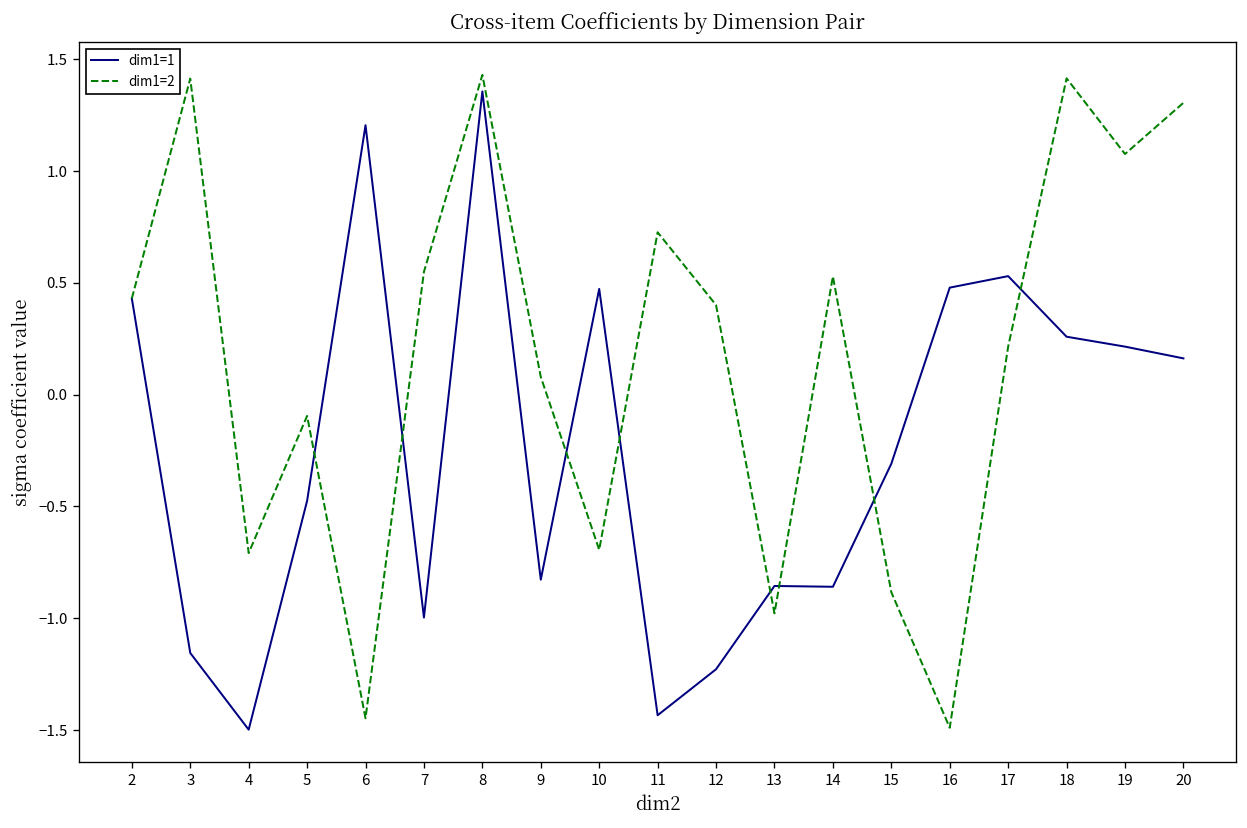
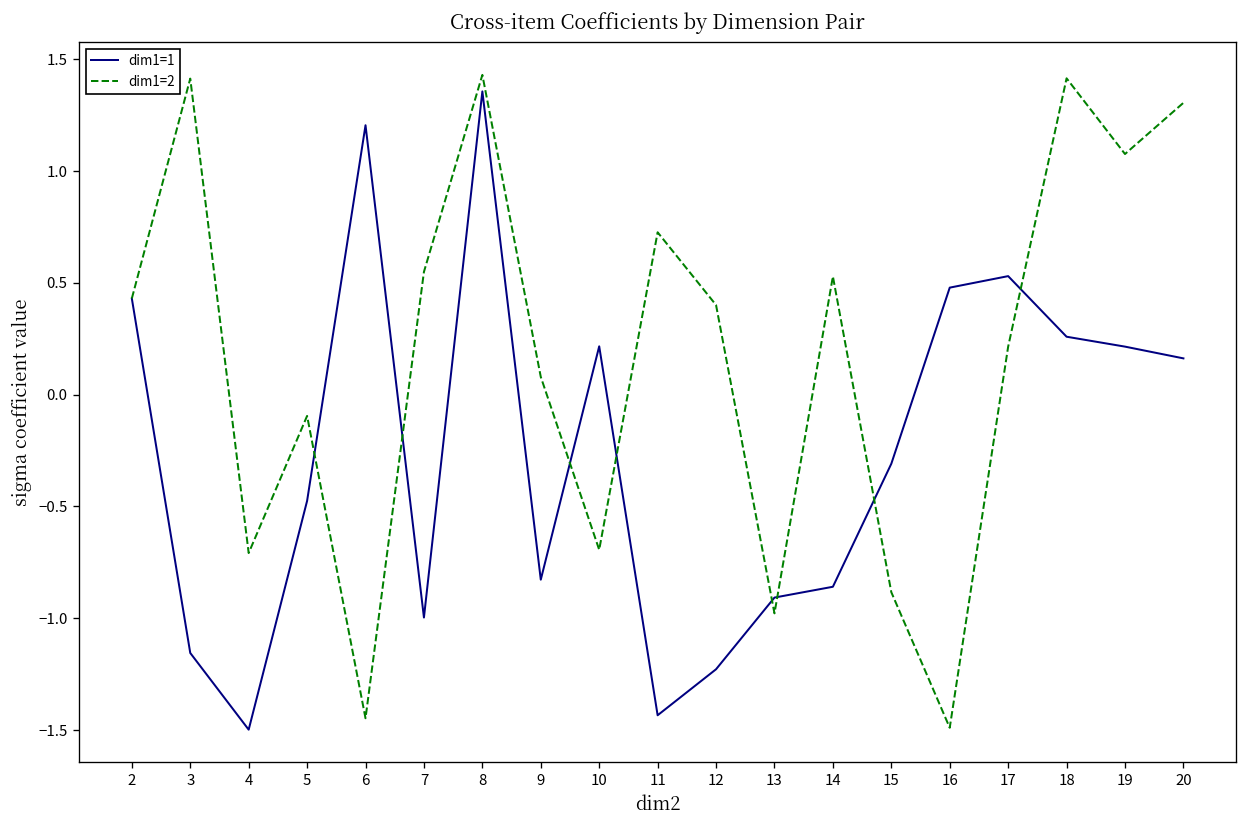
dim1=1, 10: 0.47 -> 0.22
dim1=1, 13: -0.86 -> -0.91
